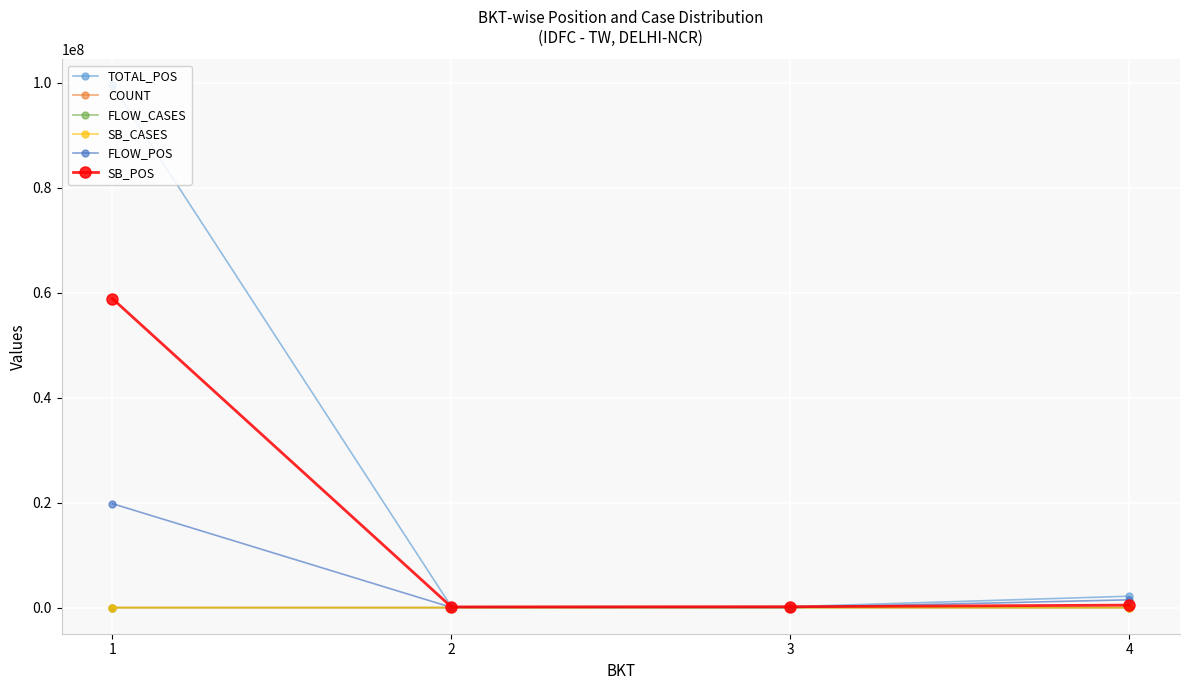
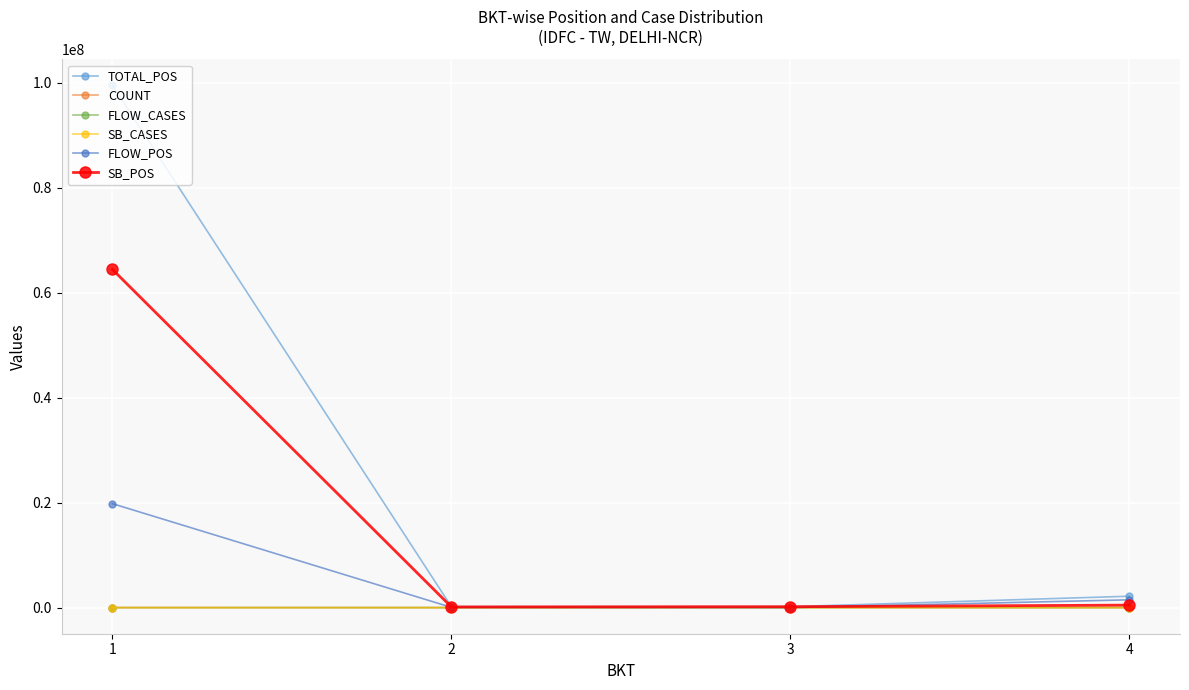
SB_POS, 1: 59000000 -> 64000000
